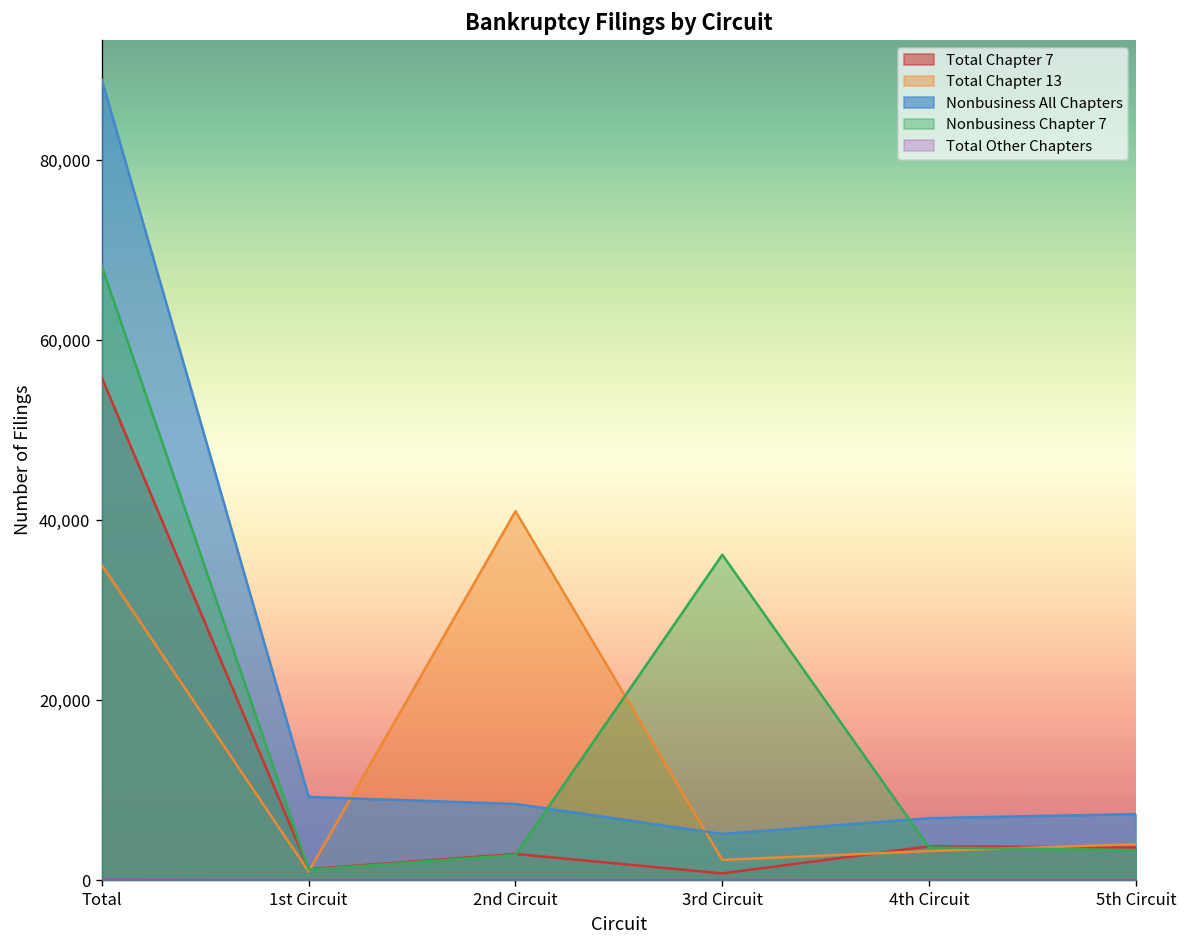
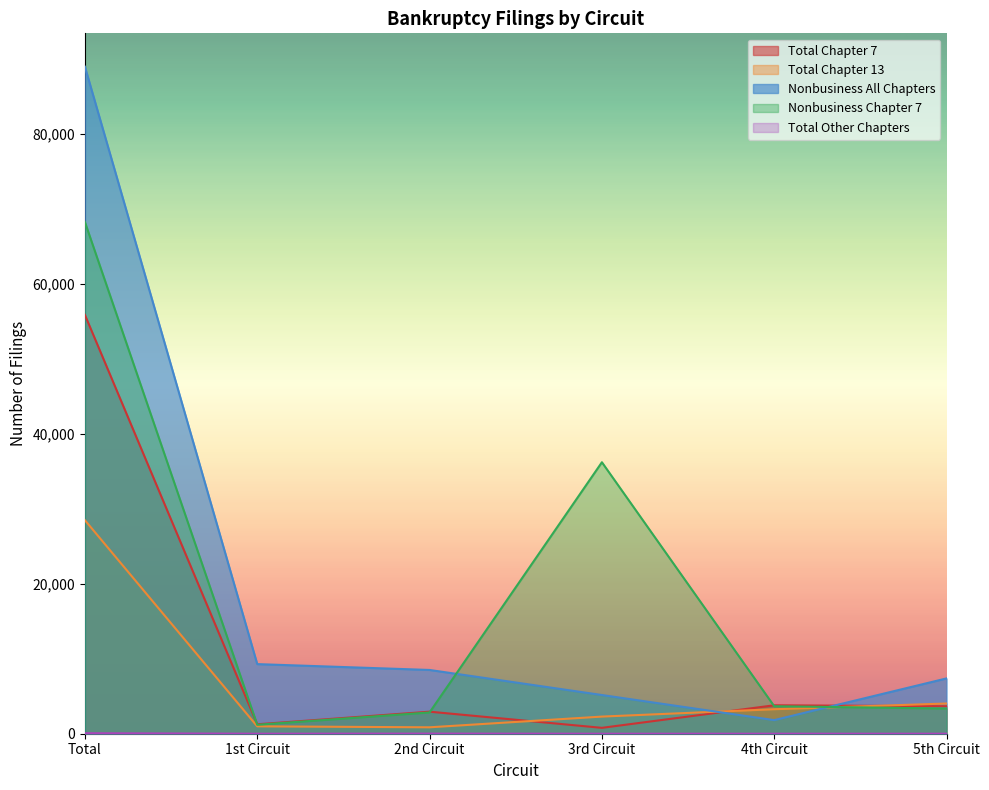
Total Chapter 13, Total: 35,000 -> 28,000
Total Chapter 13, 2nd Circuit: 41,000 -> 1,000
Nonbusiness All Chapters, 4th Circuit: 7,000 -> 2,000
